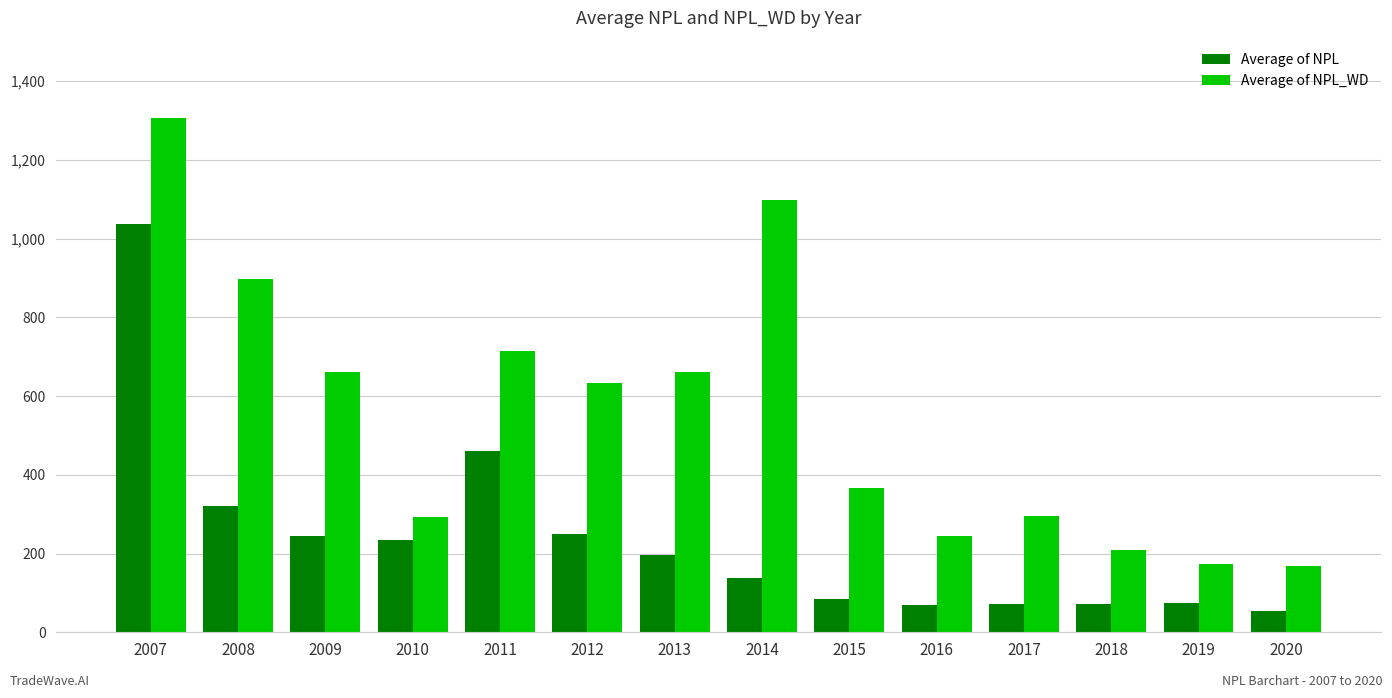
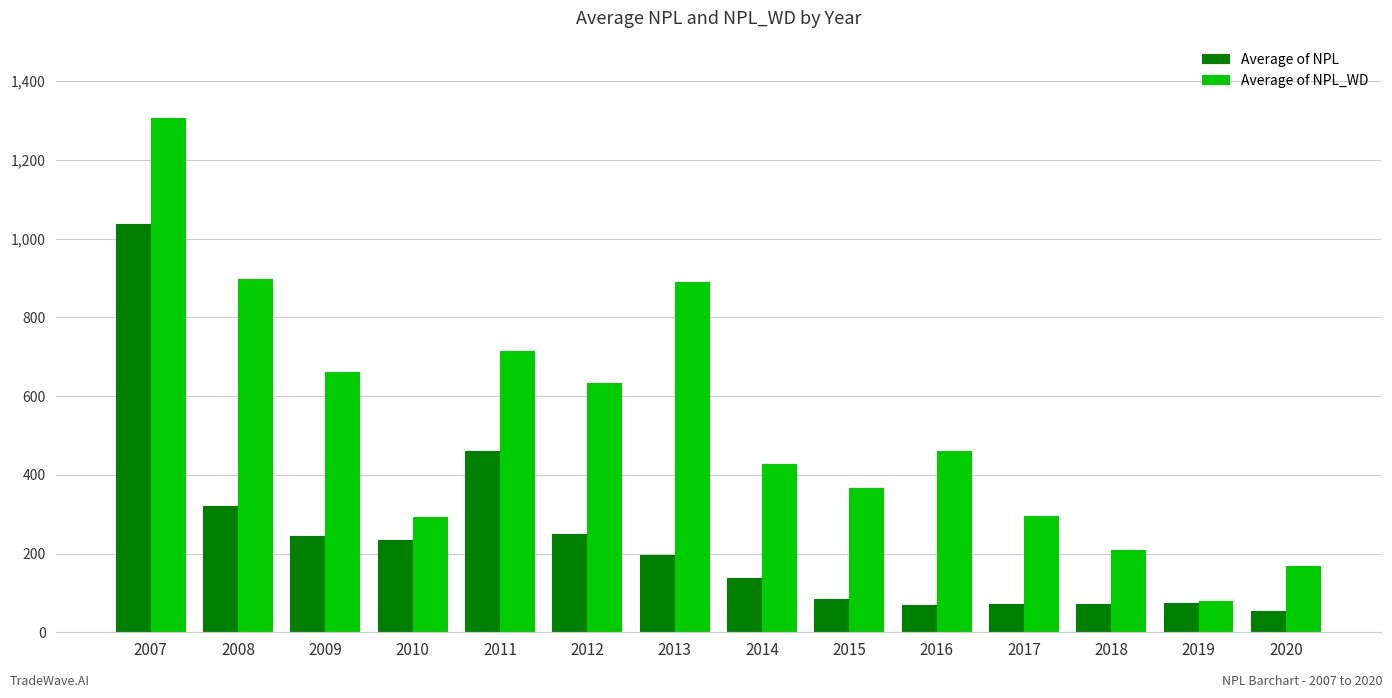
Average of NPL_WD, 2013: 660 -> 890
Average of NPL_WD, 2014: 1,100 -> 430
Average of NPL_WD, 2016: 240 -> 460
Average of NPL_WD, 2019: 170 -> 80
